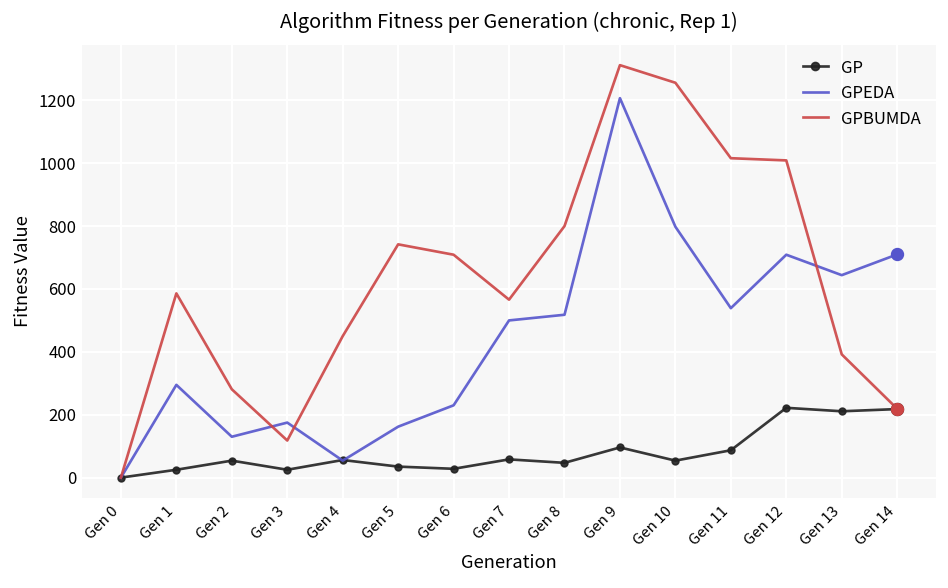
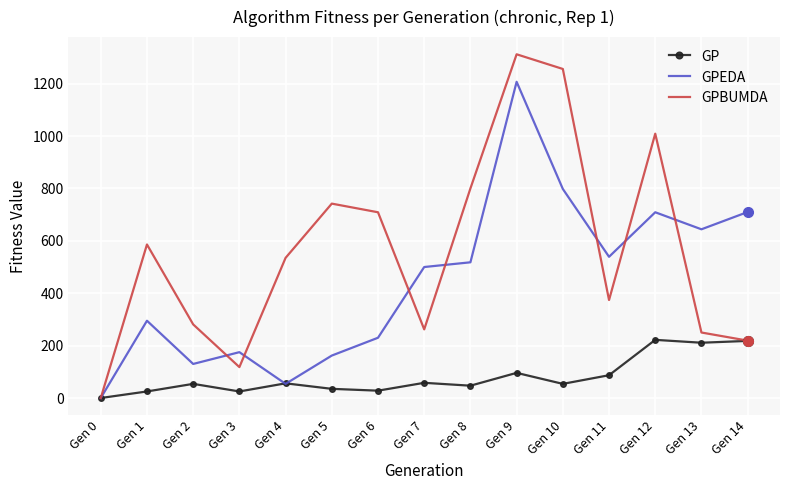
GPBUMDA, Gen 4: 450 -> 540
GPBUMDA, Gen 7: 570 -> 260
GPBUMDA, Gen 11: 1020 -> 370
GPBUMDA, Gen 13: 390 -> 250
